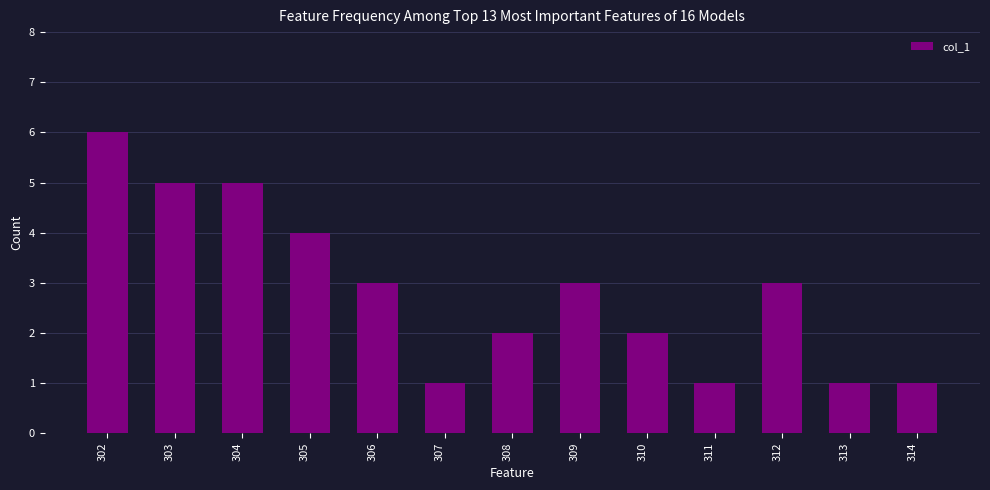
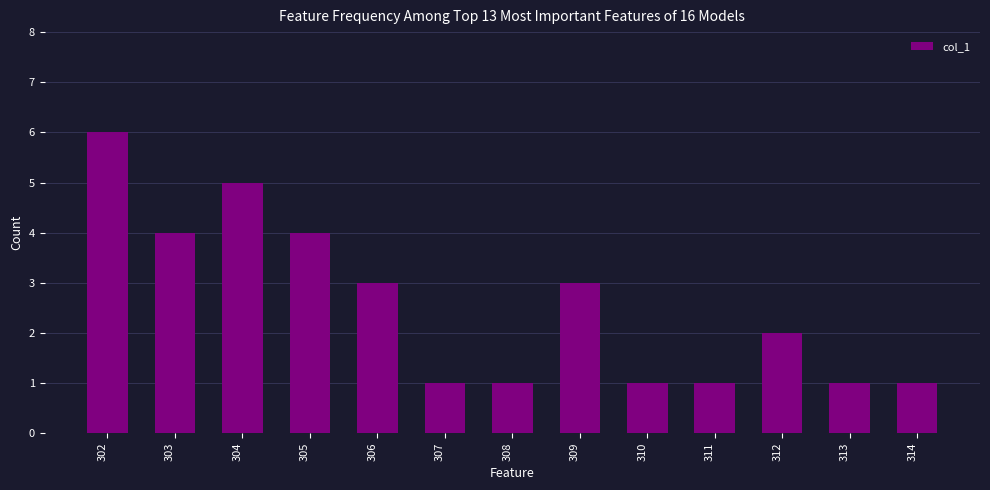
303: 5 -> 4
308: 2 -> 1
310: 2 -> 1
312: 3 -> 2
